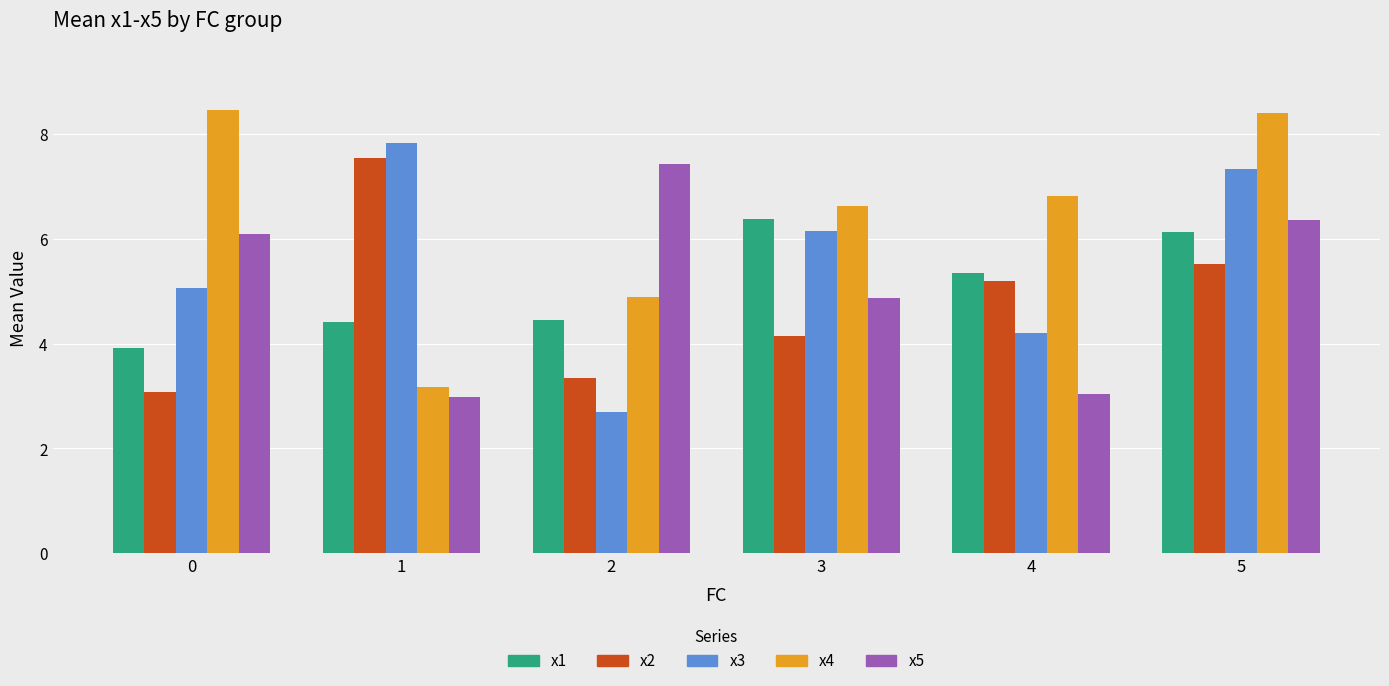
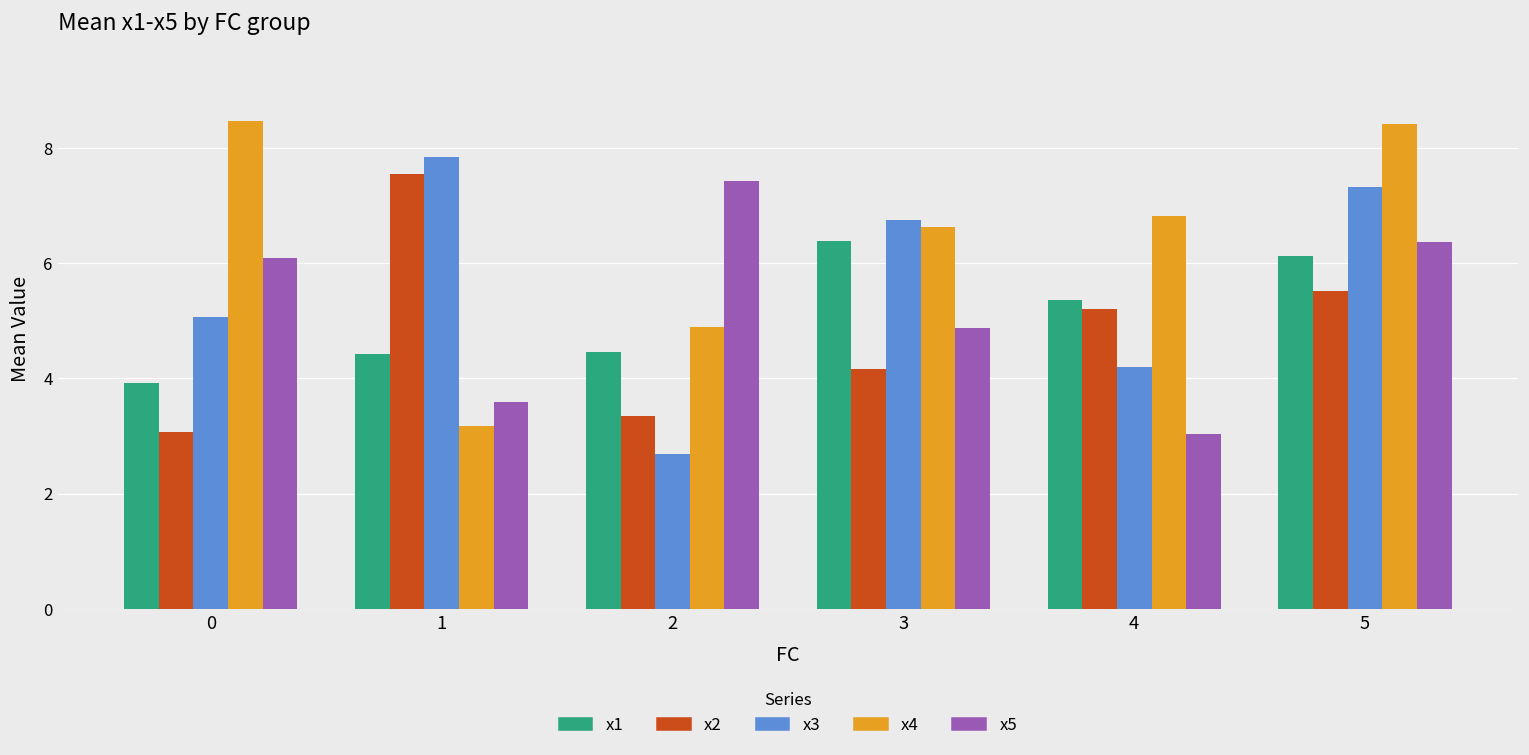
x5, 1: 3.0 -> 3.6
x3, 3: 6.1 -> 6.7
